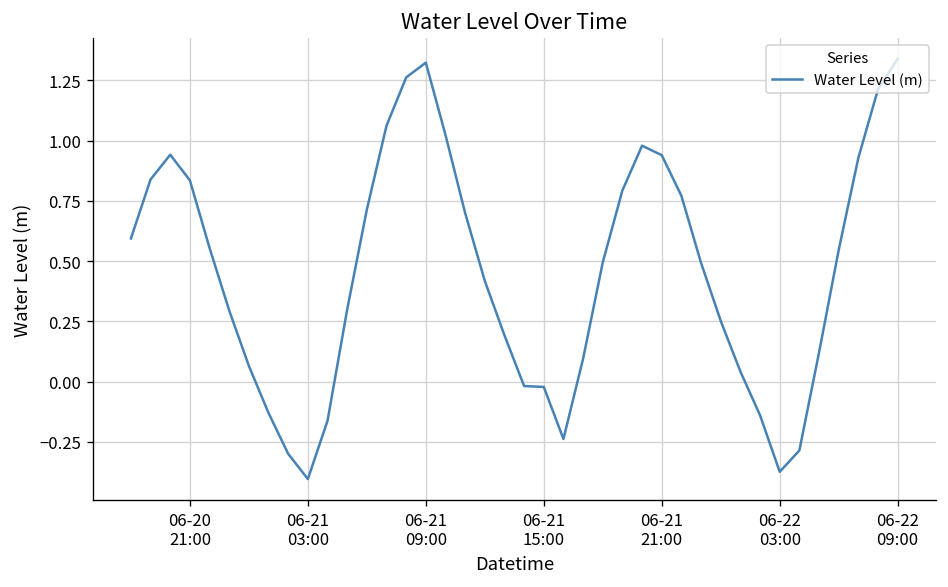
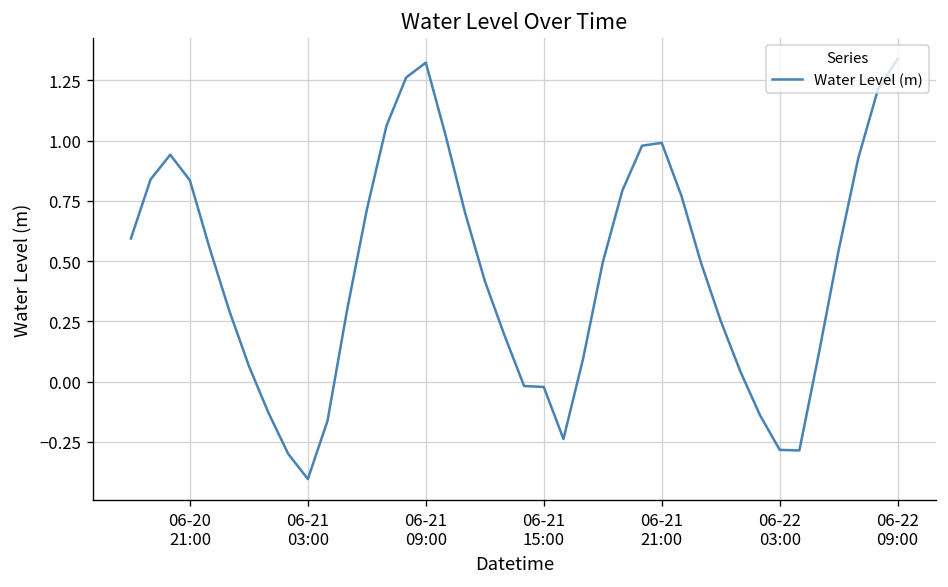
06-21 21:00: 0.94 -> 0.99
06-22 03:00: -0.37 -> -0.28
